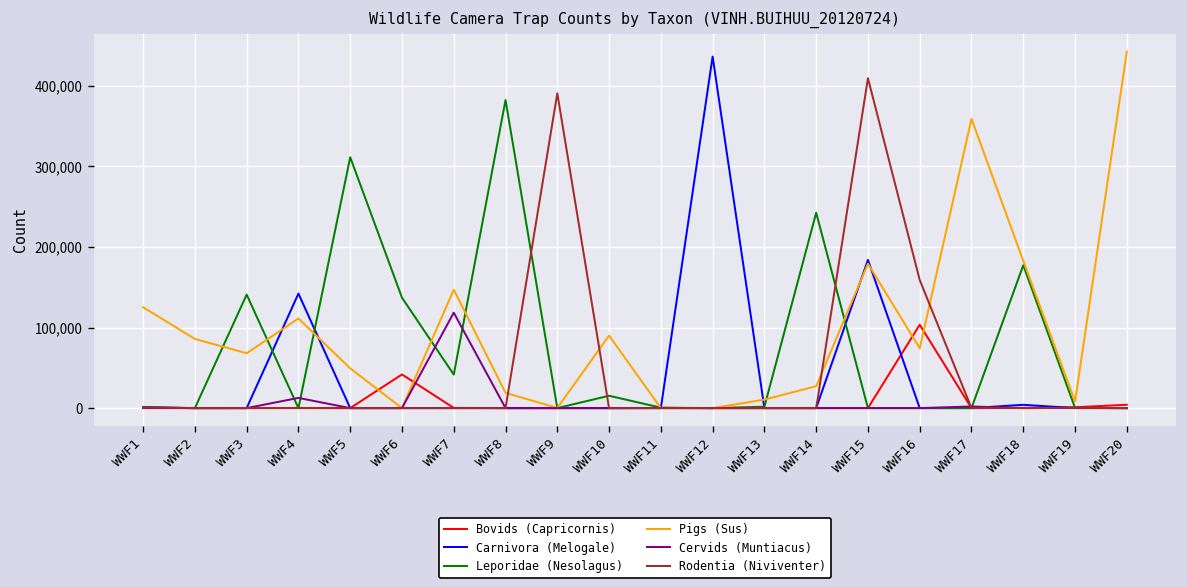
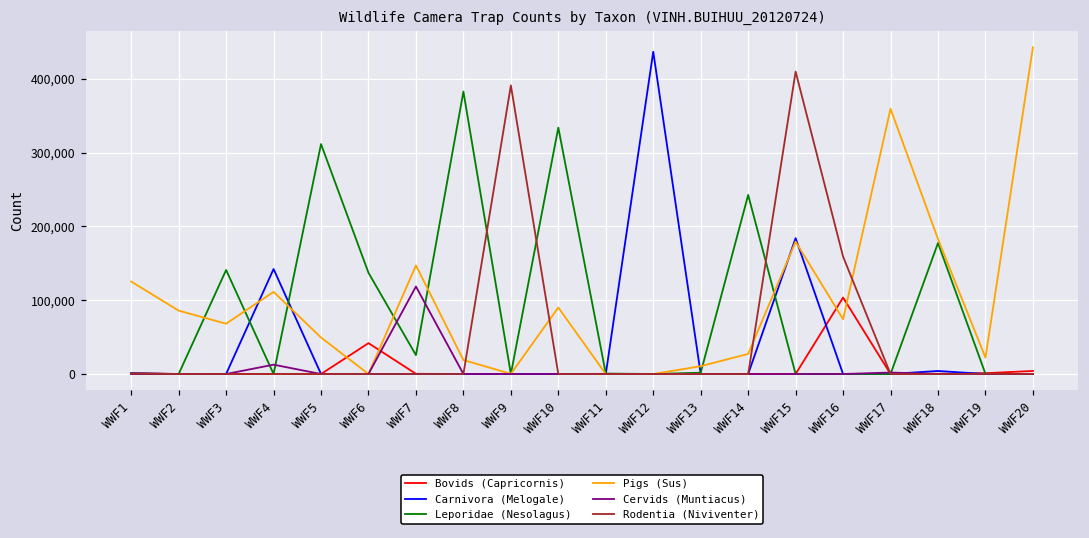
Leporidae (Nesolagus), WWF7: 40,000 -> 30,000
Leporidae (Nesolagus), WWF10: 20,000 -> 330,000
Pigs (Sus), WWF19: 10,000 -> 20,000
